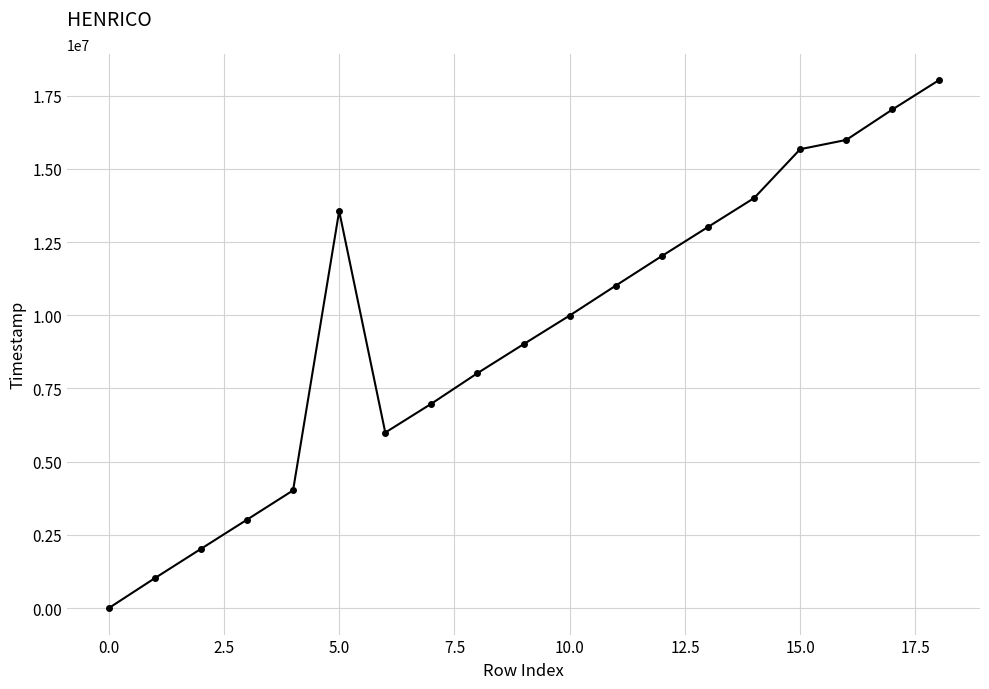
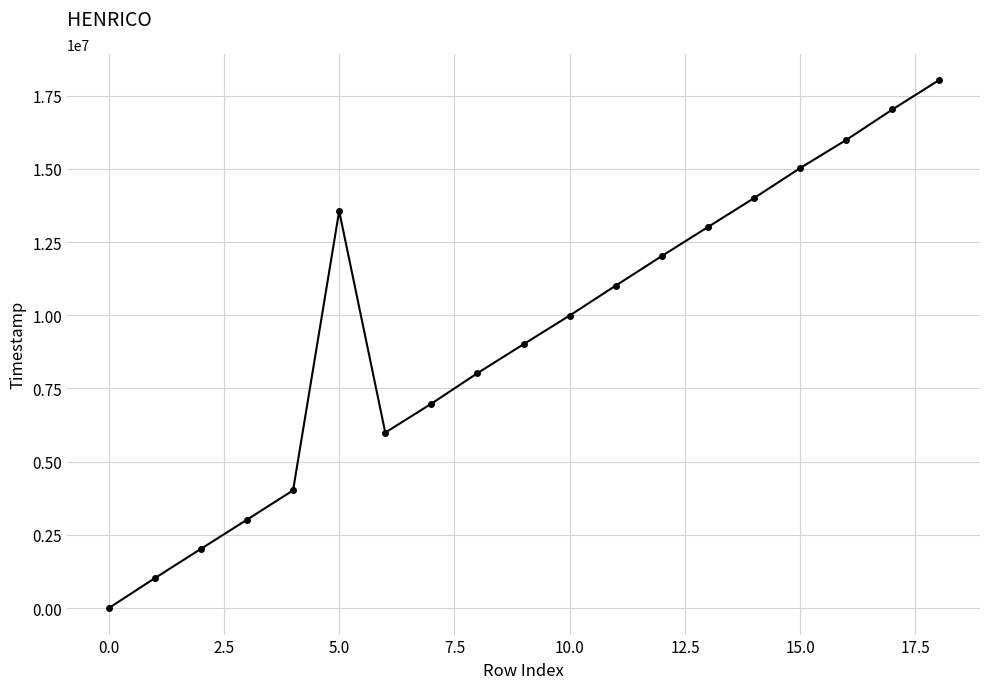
15.0: 15700000 -> 15000000
